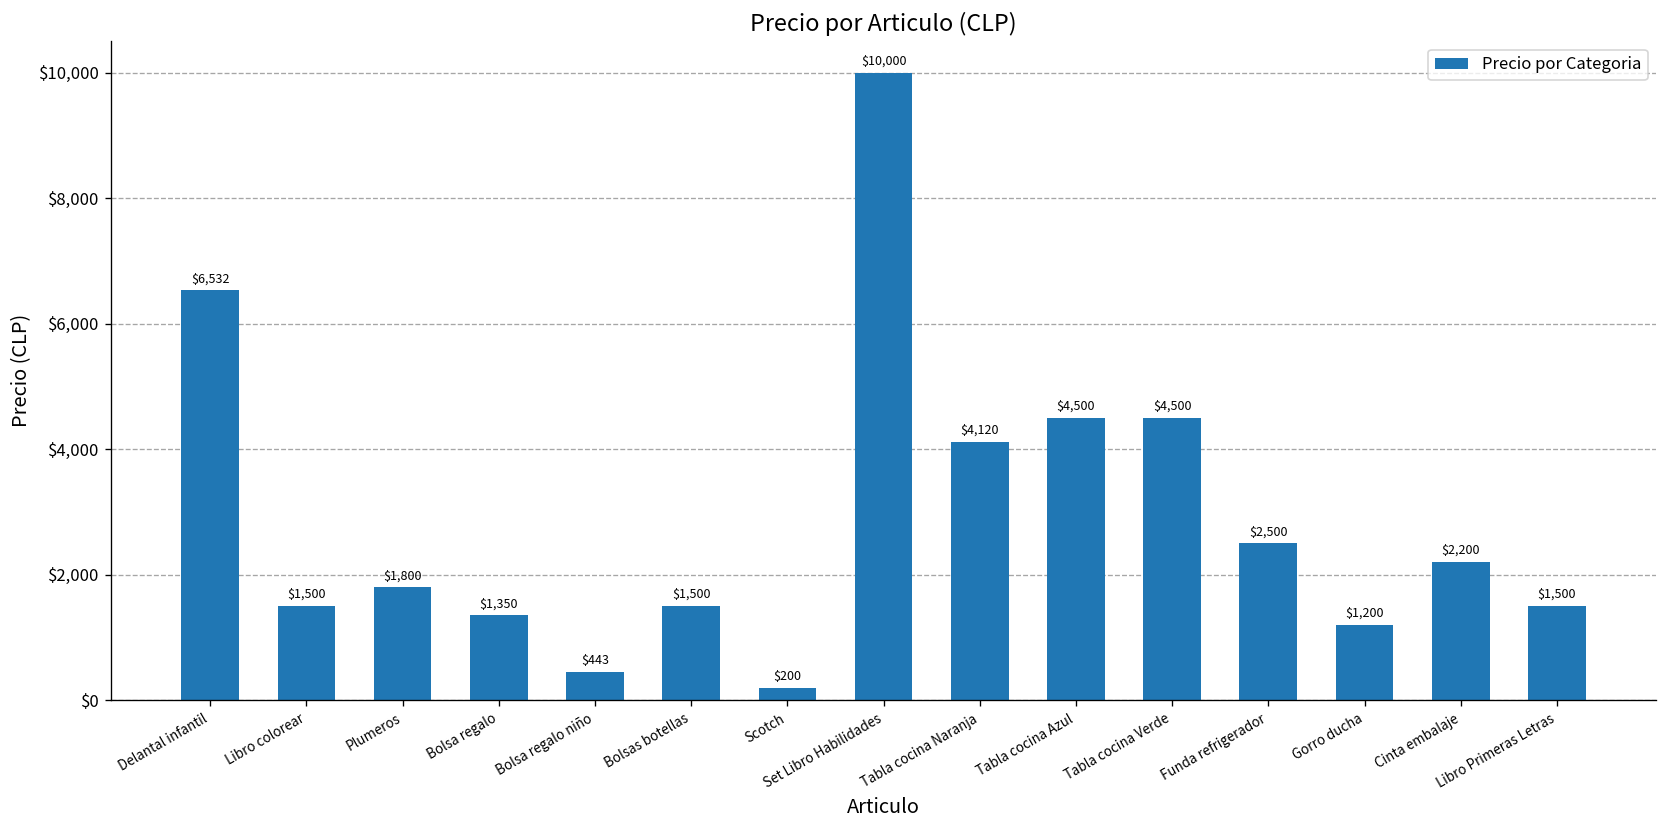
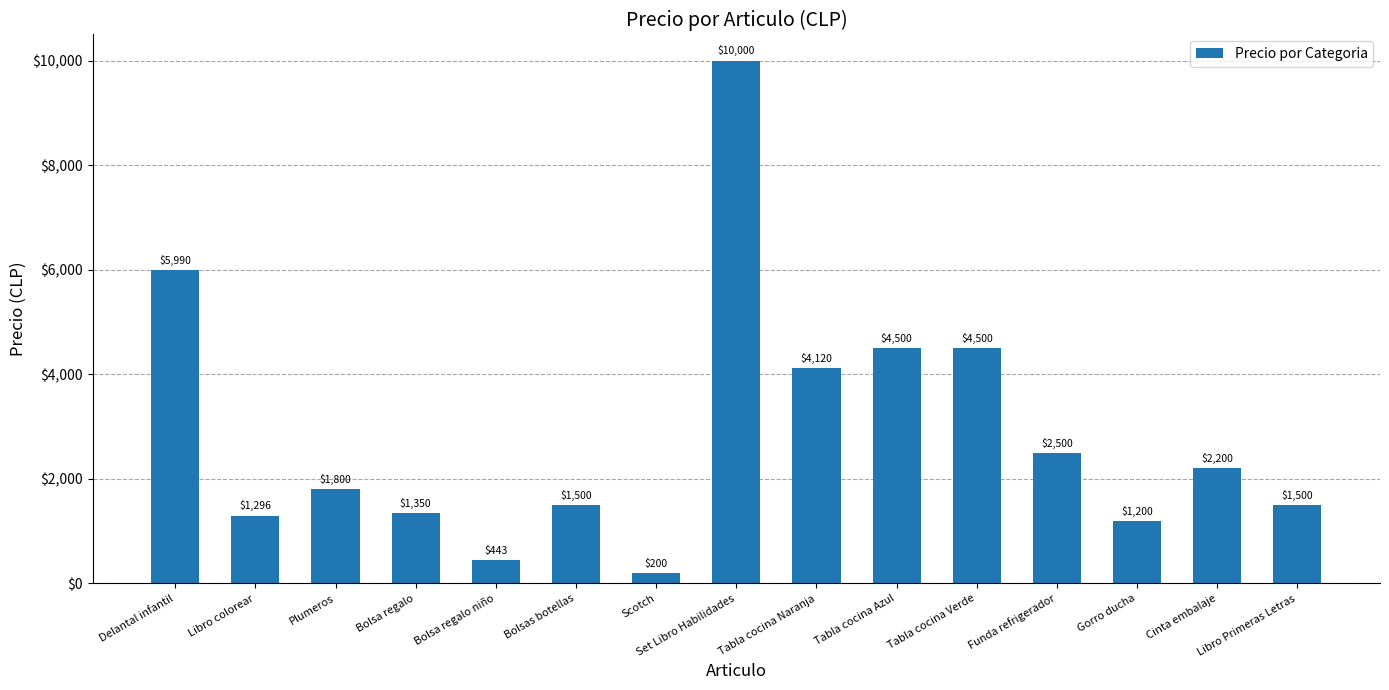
Delantal infantil: $6,532 -> $5,990
Libro colorear: $1,500 -> $1,296
